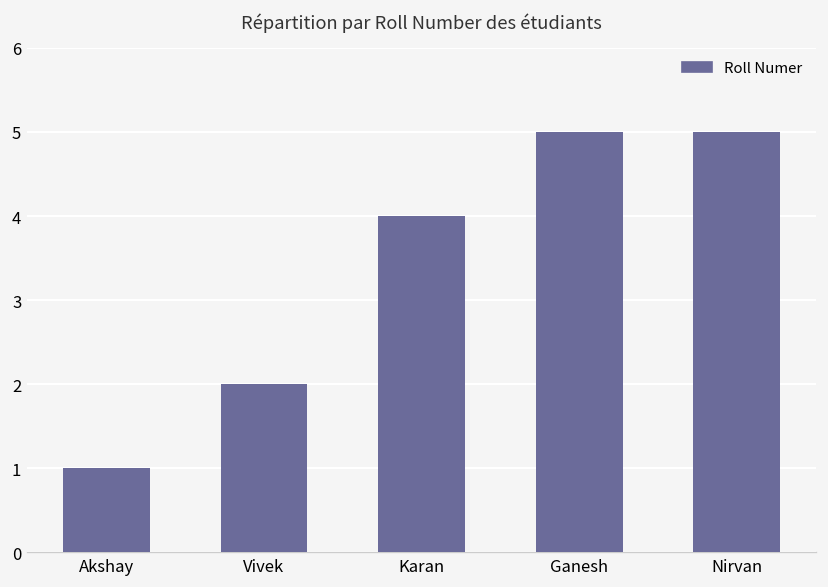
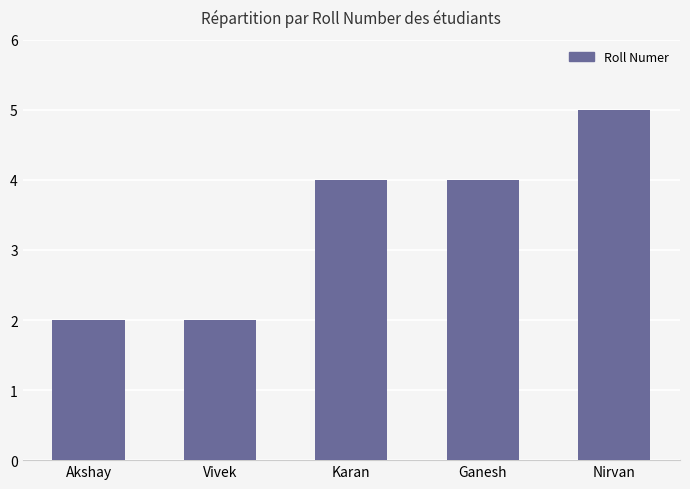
Akshay: 1 -> 2
Ganesh: 5 -> 4
